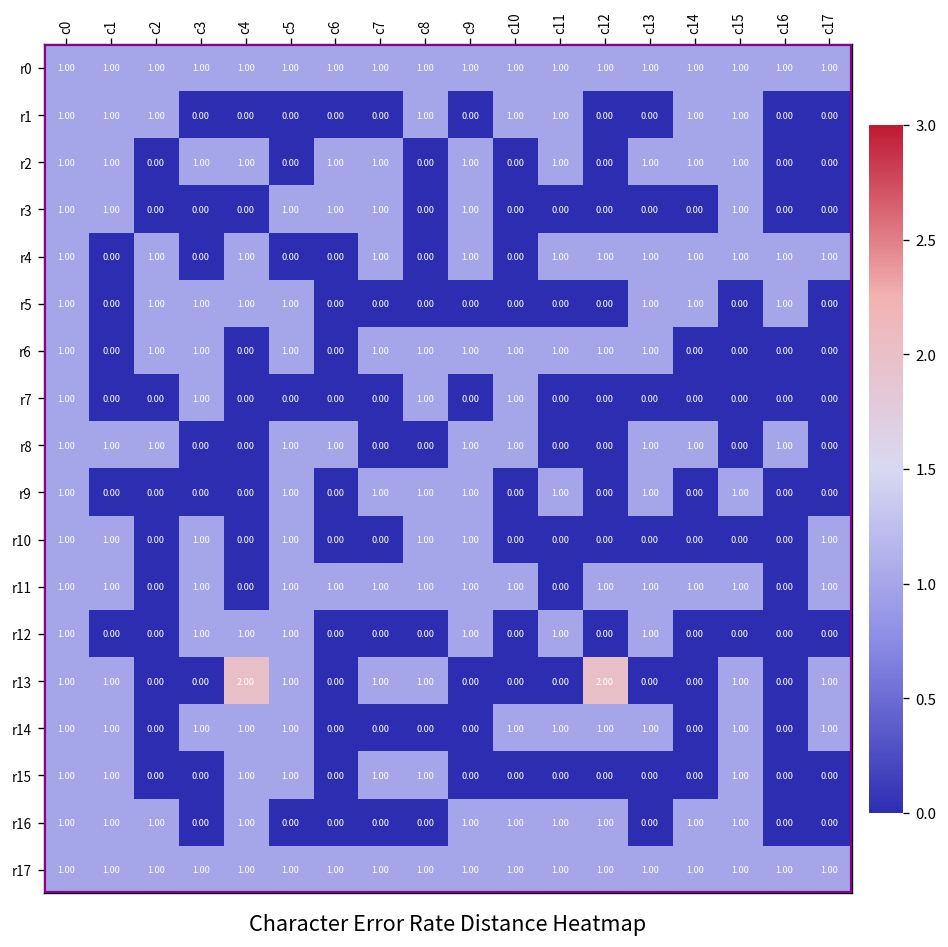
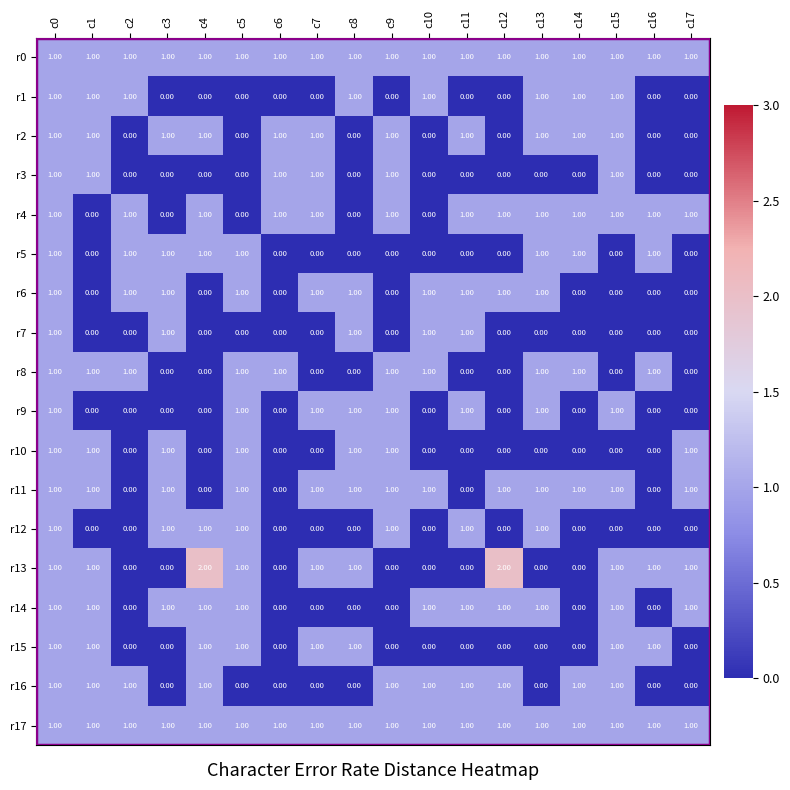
r1, c11: 1.00 -> 0.00
r1, c13: 0.00 -> 1.00
r3, c5: 1.00 -> 0.00
r4, c6: 0.00 -> 1.00
r6, c9: 1.00 -> 0.00
r7, c11: 0.00 -> 1.00
r11, c6: 1.00 -> 0.00
r13, c16: 0.00 -> 1.00
r15, c16: 0.00 -> 1.00
